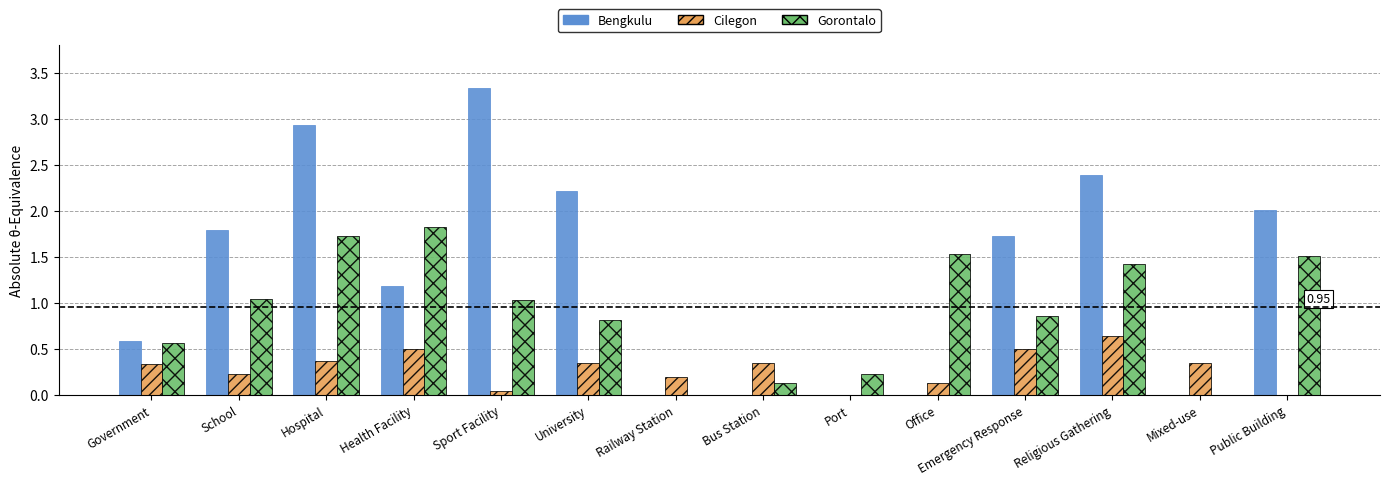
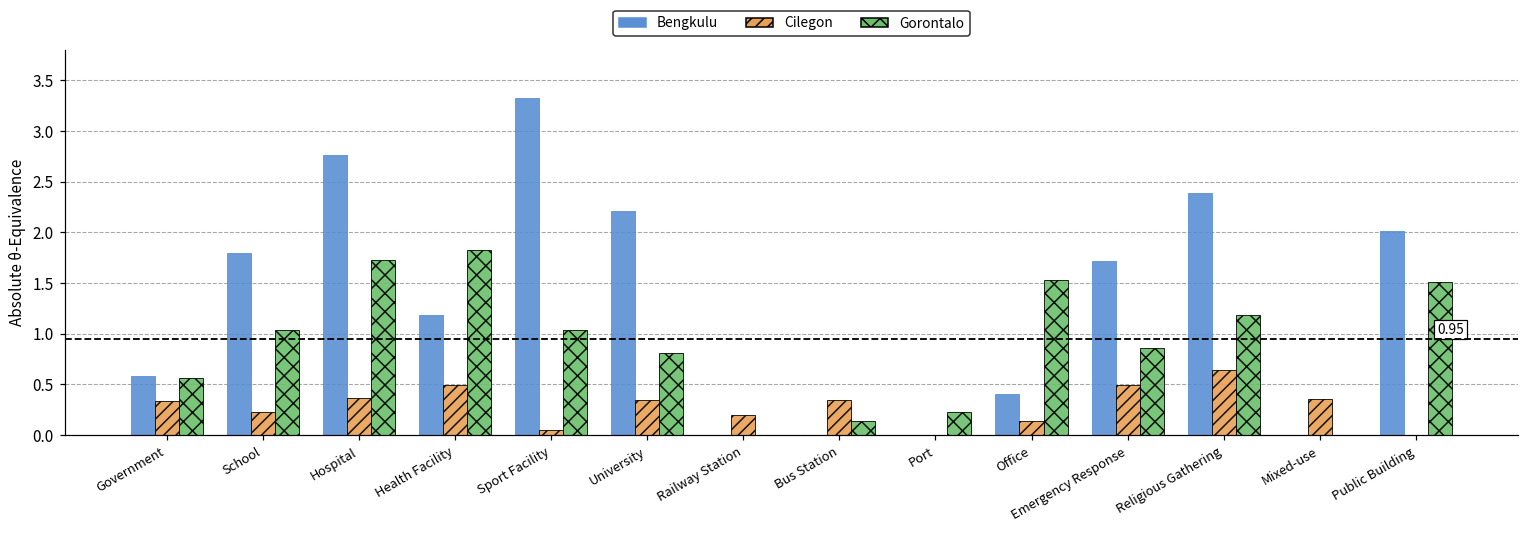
Bengkulu, Hospital: 2.9 -> 2.8
Bengkulu, Office: 0.0 -> 0.4
Gorontalo, Religious Gathering: 1.4 -> 1.2
